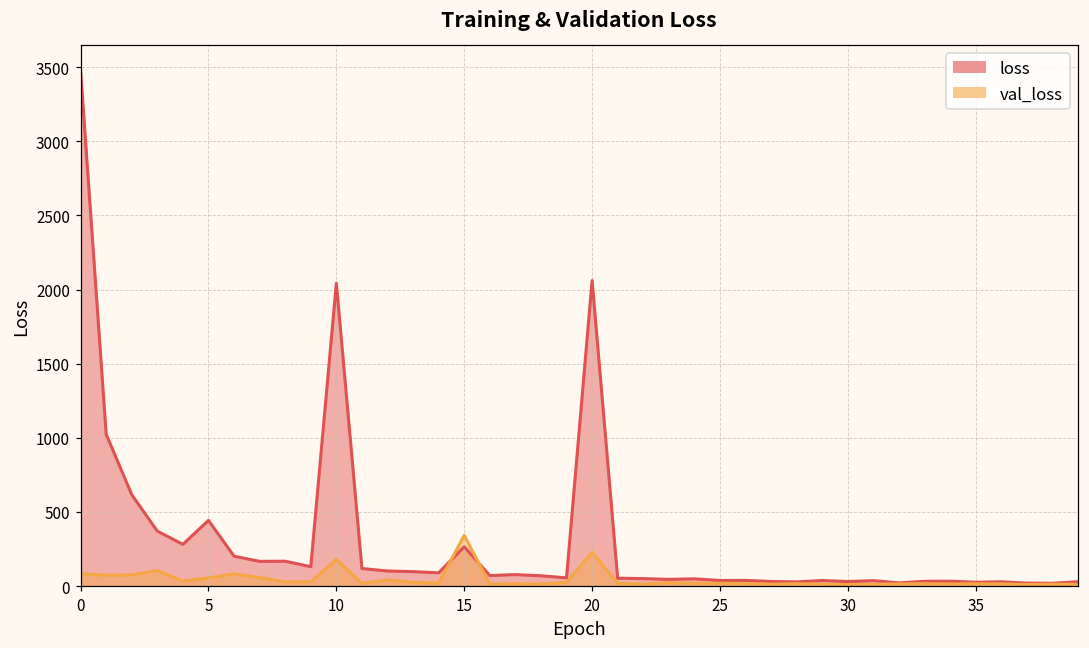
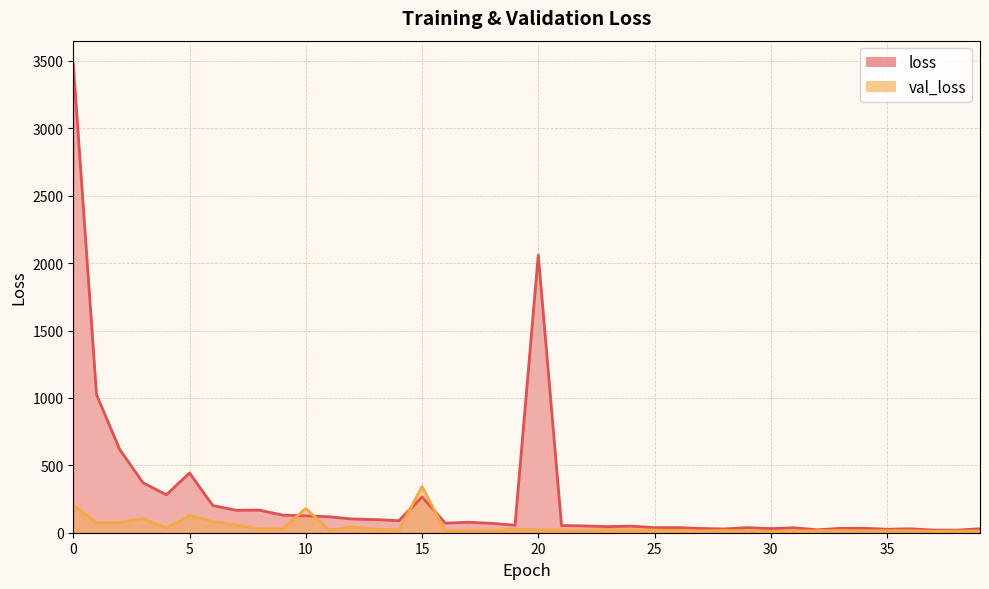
val_loss, 0: 80 -> 200
val_loss, 5: 50 -> 130
loss, 10: 2040 -> 130
val_loss, 20: 230 -> 20
